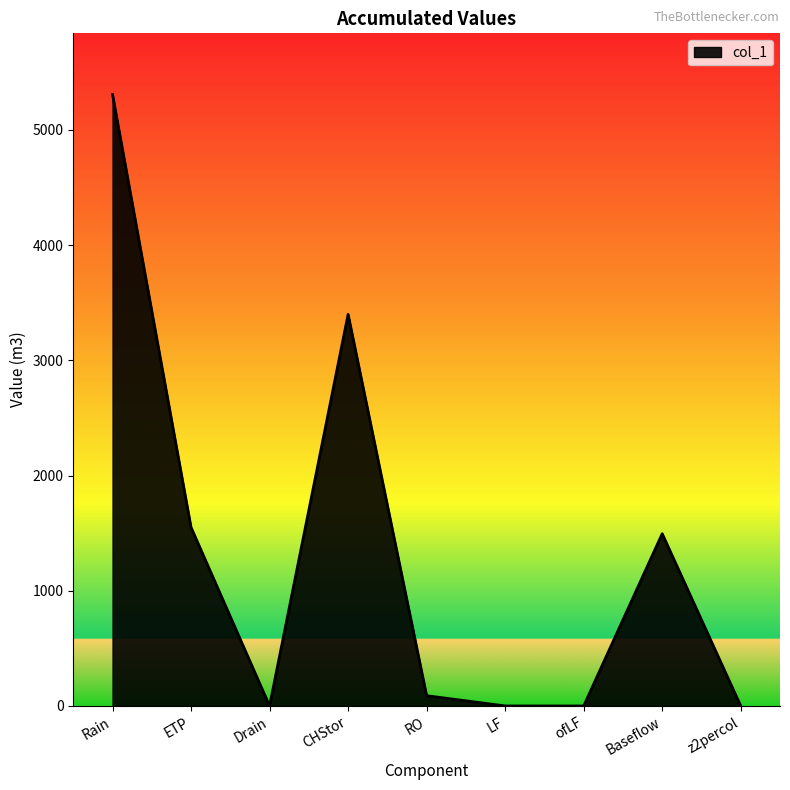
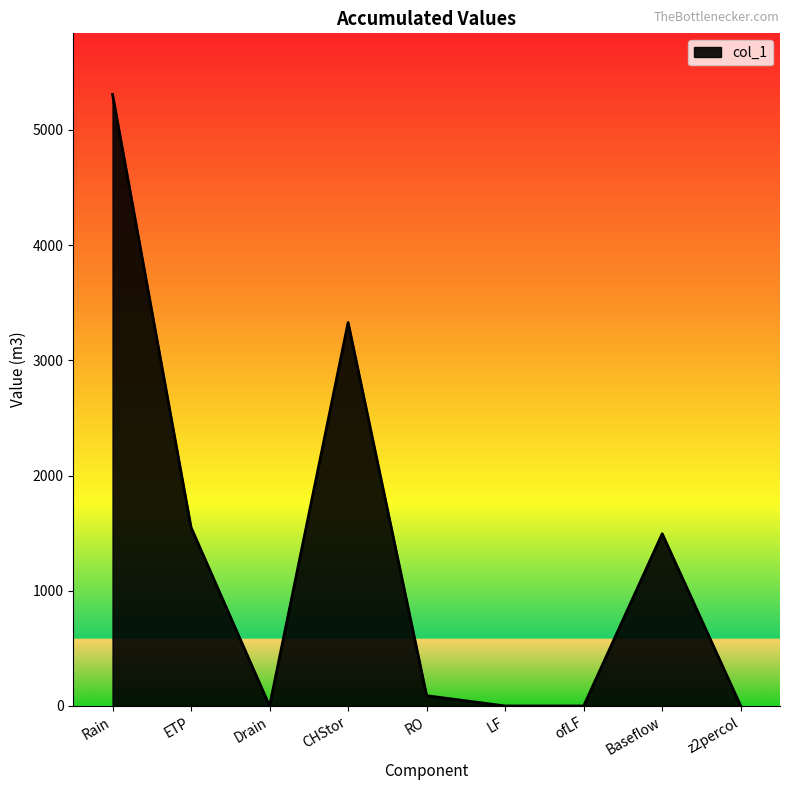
CHStor: 3400 -> 3330
